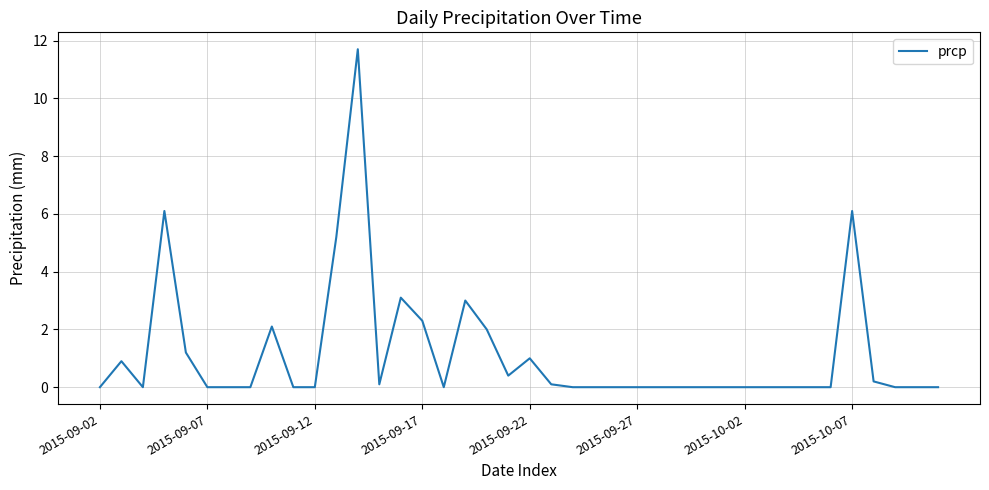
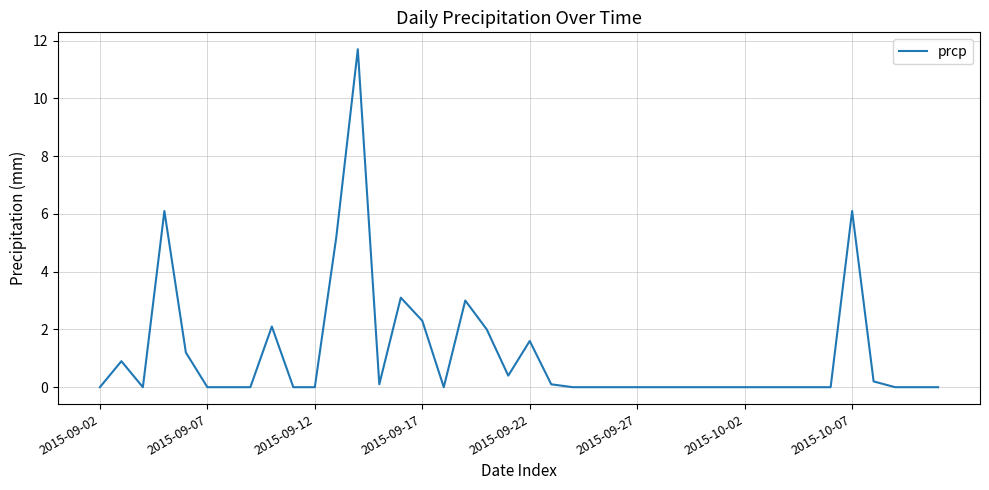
2015-09-22: 1.0 -> 1.6
